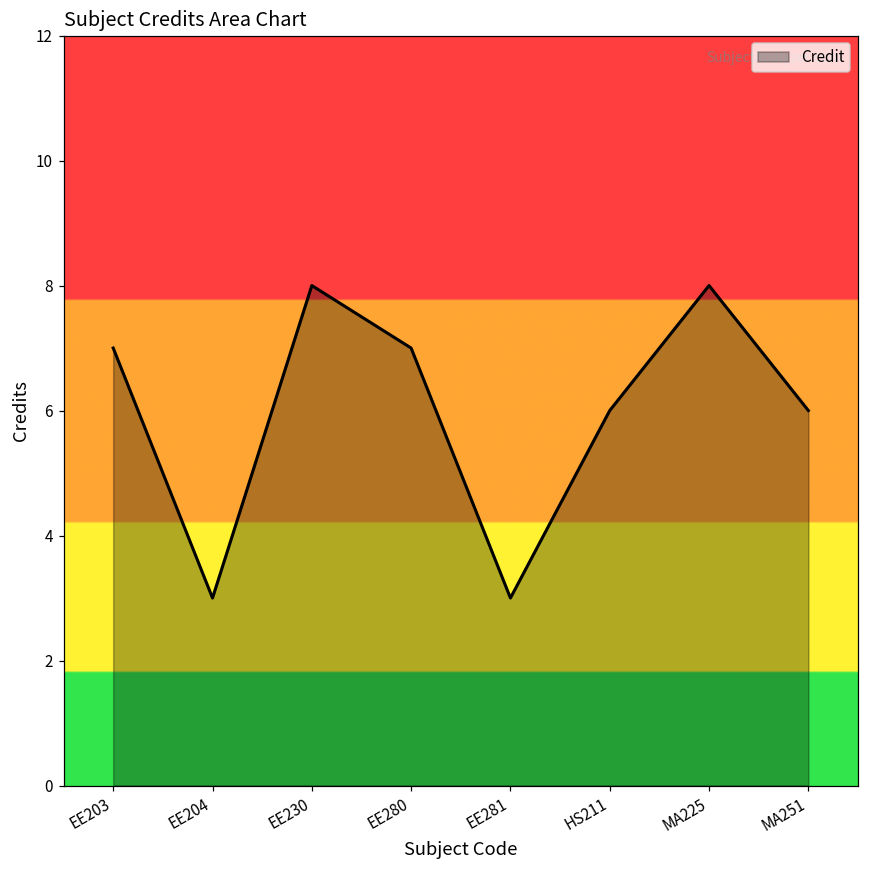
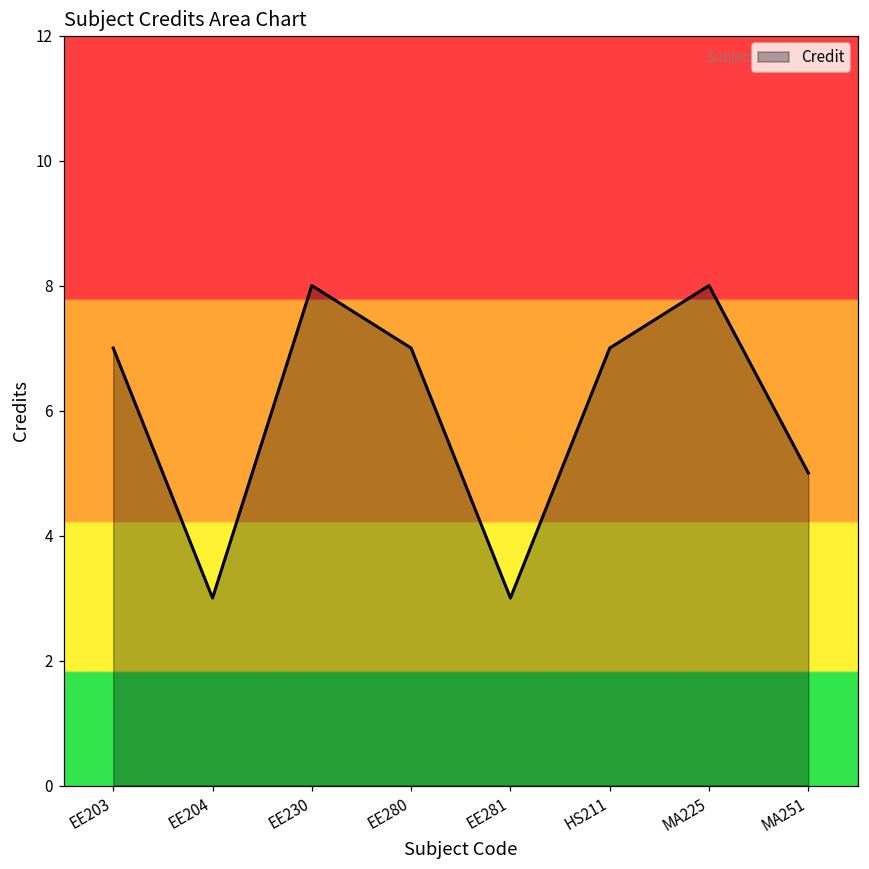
HS211: 6 -> 7
MA251: 6 -> 5
